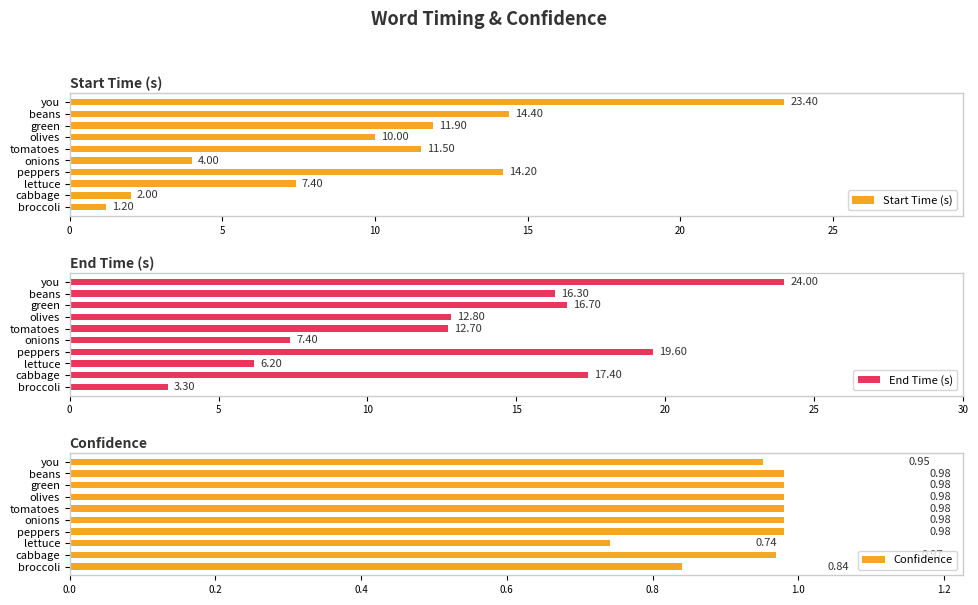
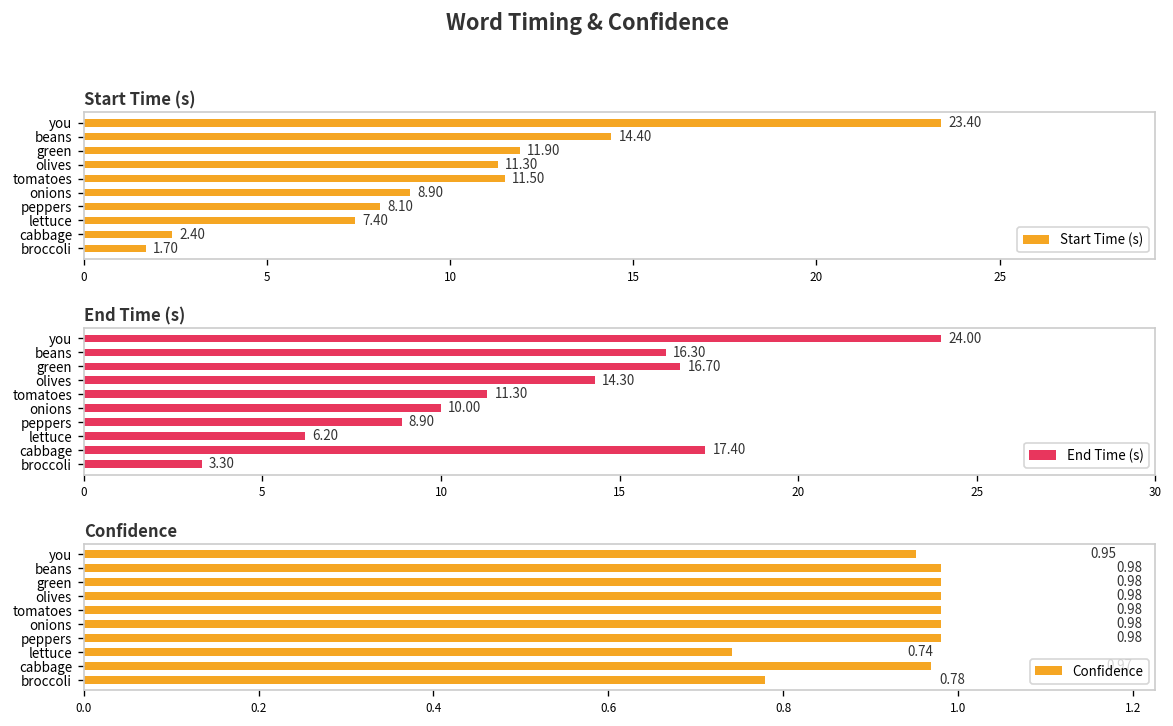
Start Time (s), olives: 10.00 -> 11.30
Start Time (s), onions: 4.00 -> 8.90
Start Time (s), peppers: 14.20 -> 8.10
Start Time (s), cabbage: 2.00 -> 2.40
Start Time (s), broccoli: 1.20 -> 1.70
End Time (s), olives: 12.80 -> 14.30
End Time (s), tomatoes: 12.70 -> 11.30
End Time (s), onions: 7.40 -> 10.00
End Time (s), peppers: 19.60 -> 8.90
Confidence, broccoli: 0.84 -> 0.78
